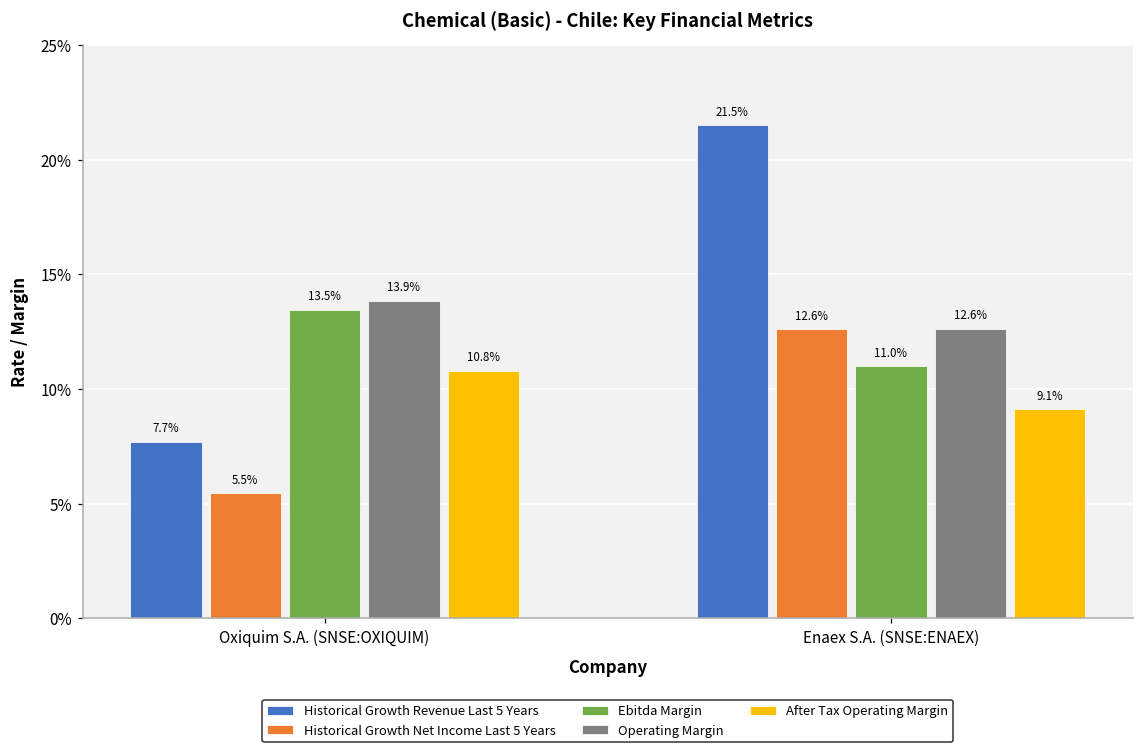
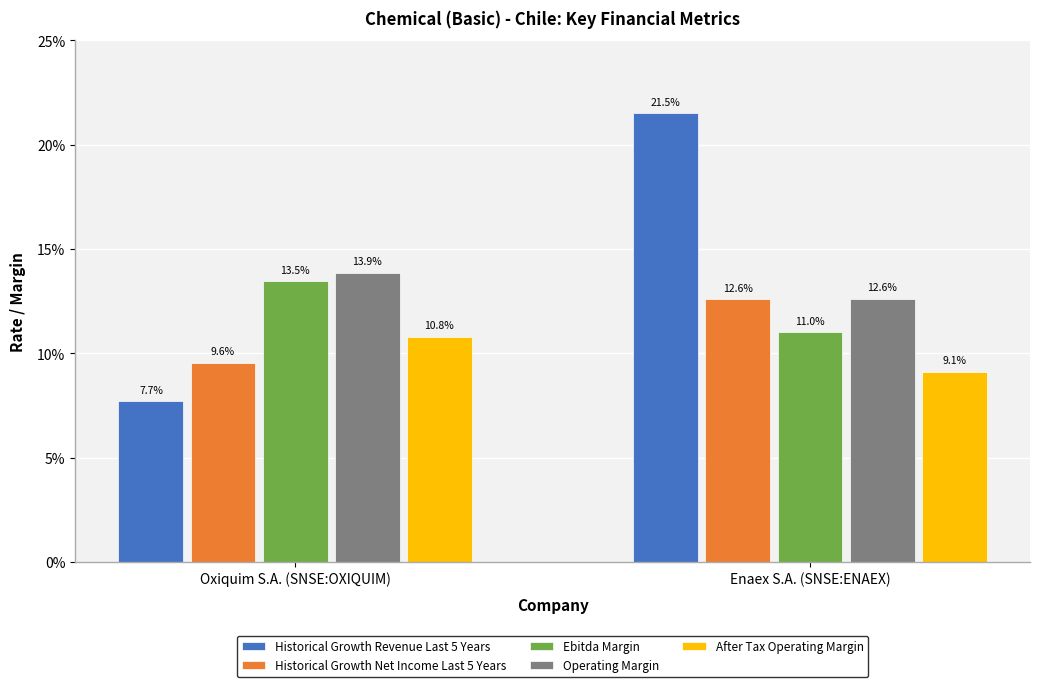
Historical Growth Net Income Last 5 Years, Oxiquim S.A. (SNSE:OXIQUIM): 5.5% -> 9.6%
